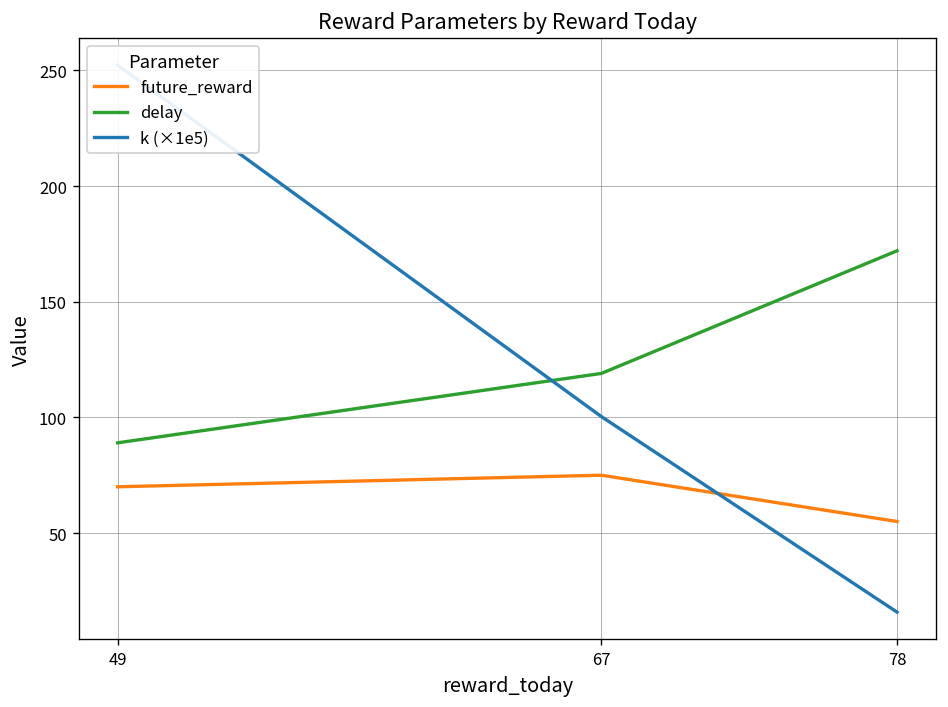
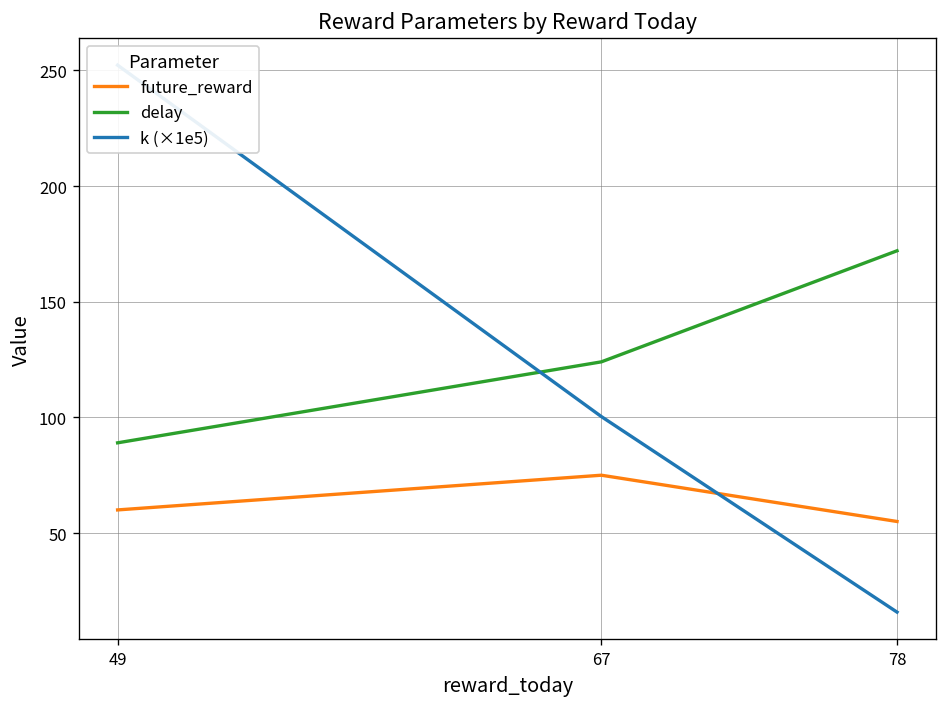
future_reward, 49: 70 -> 60
delay, 67: 119 -> 124
